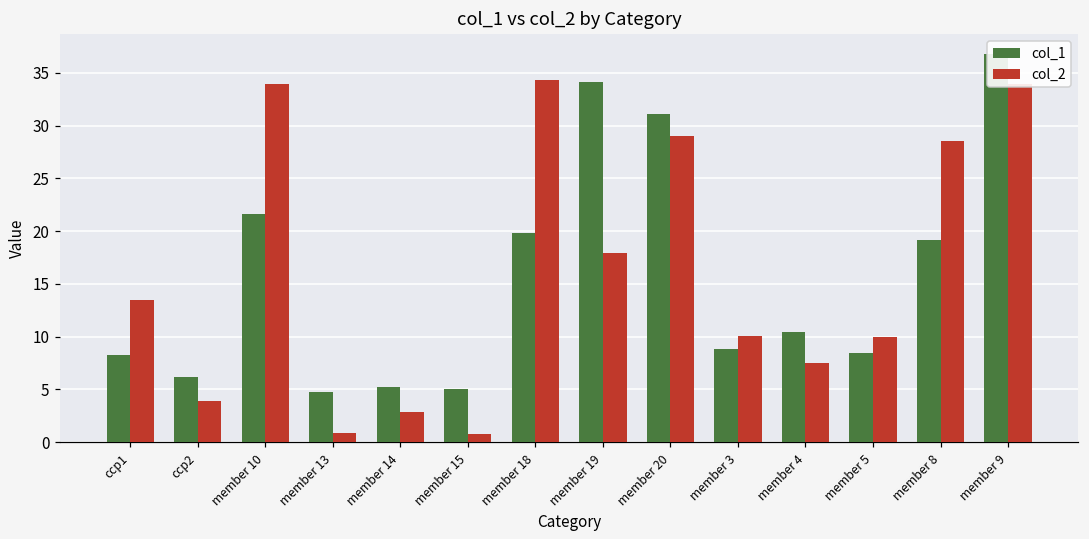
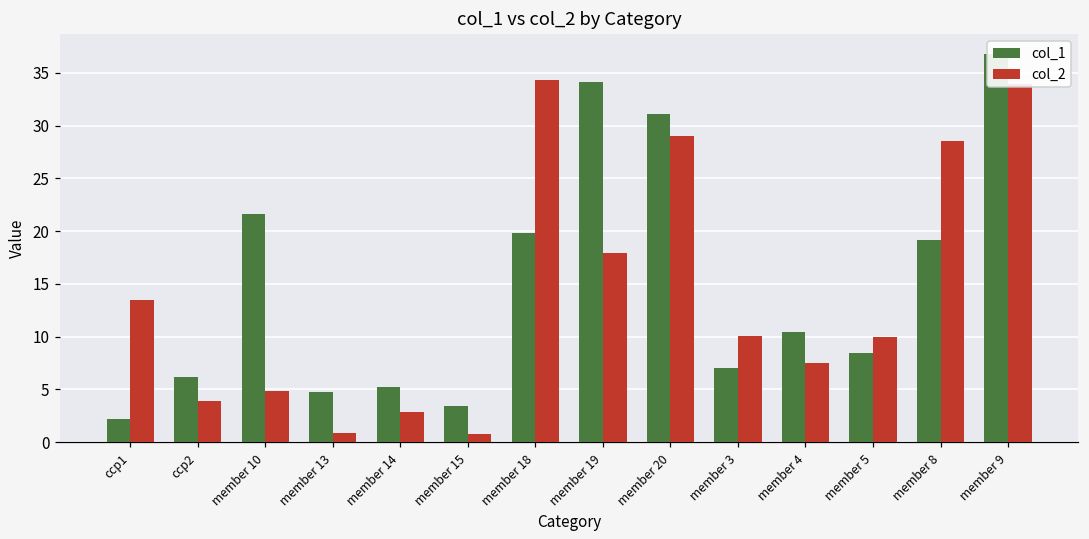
col_1, ccp1: 8 -> 2
col_2, member 10: 34 -> 5
col_1, member 15: 5 -> 3
col_1, member 3: 9 -> 7
